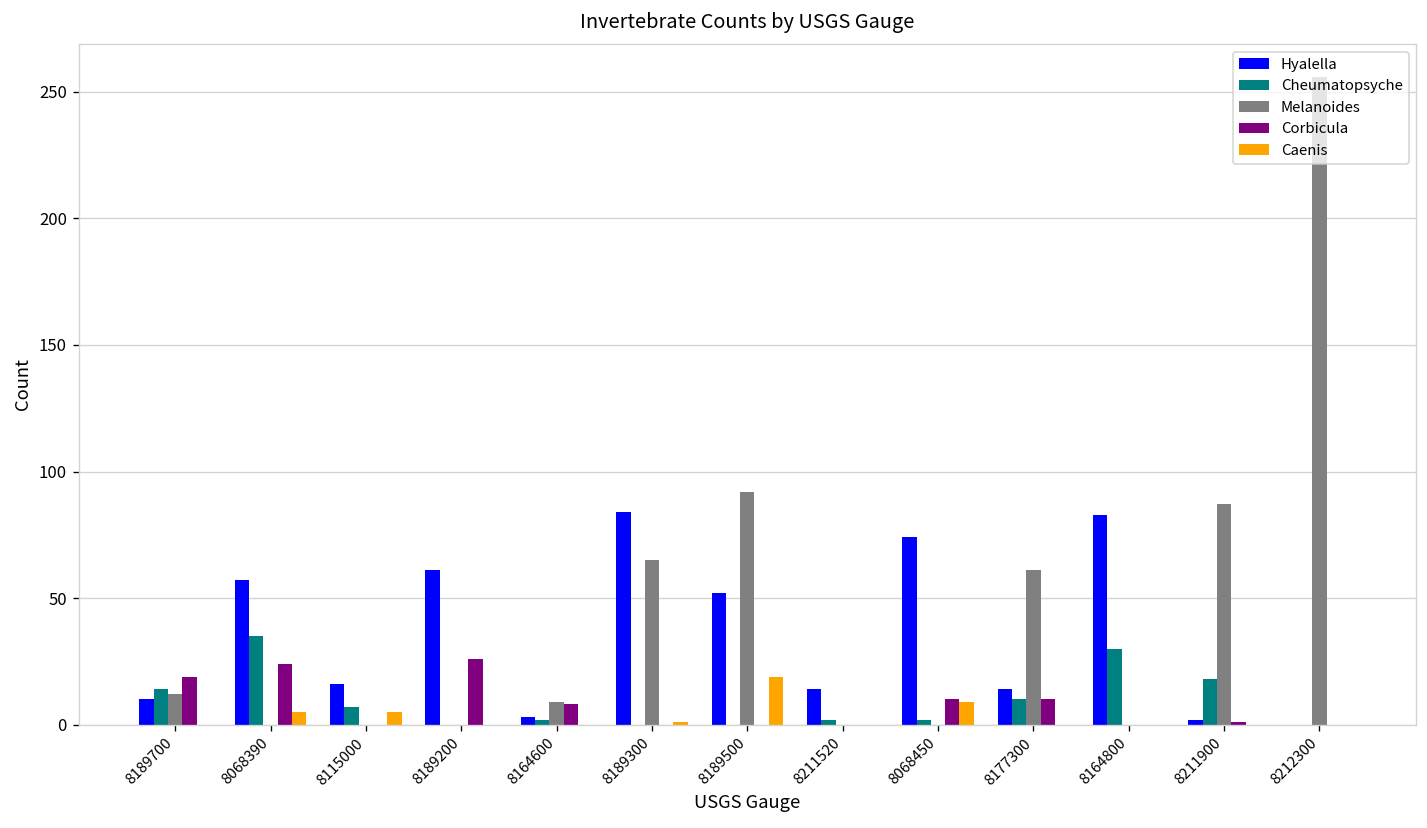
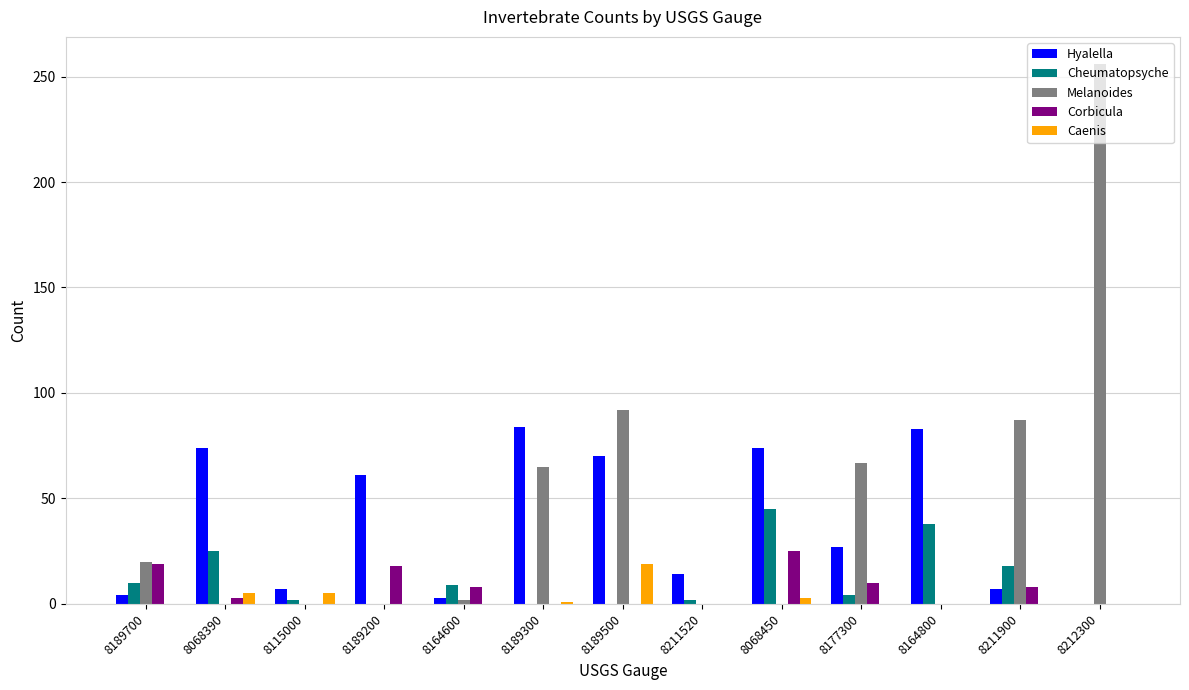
Hyalella, 8189700: 10 -> 4
Cheumatopsyche, 8189700: 14 -> 10
Melanoides, 8189700: 12 -> 20
Hyalella, 8068390: 57 -> 74
Cheumatopsyche, 8068390: 35 -> 25
Corbicula, 8068390: 24 -> 3
Hyalella, 8115000: 16 -> 7
Cheumatopsyche, 8115000: 7 -> 2
Corbicula, 8189200: 26 -> 18
Cheumatopsyche, 8164600: 2 -> 9
Melanoides, 8164600: 9 -> 2
Hyalella, 8189500: 52 -> 70
Cheumatopsyche, 8068450: 2 -> 45
Corbicula, 8068450: 10 -> 25
Caenis, 8068450: 9 -> 3
Hyalella, 8177300: 14 -> 27
Cheumatopsyche, 8177300: 10 -> 4
Melanoides, 8177300: 61 -> 67
Cheumatopsyche, 8164800: 30 -> 38
Hyalella, 8211900: 2 -> 7
Corbicula, 8211900: 1 -> 8
